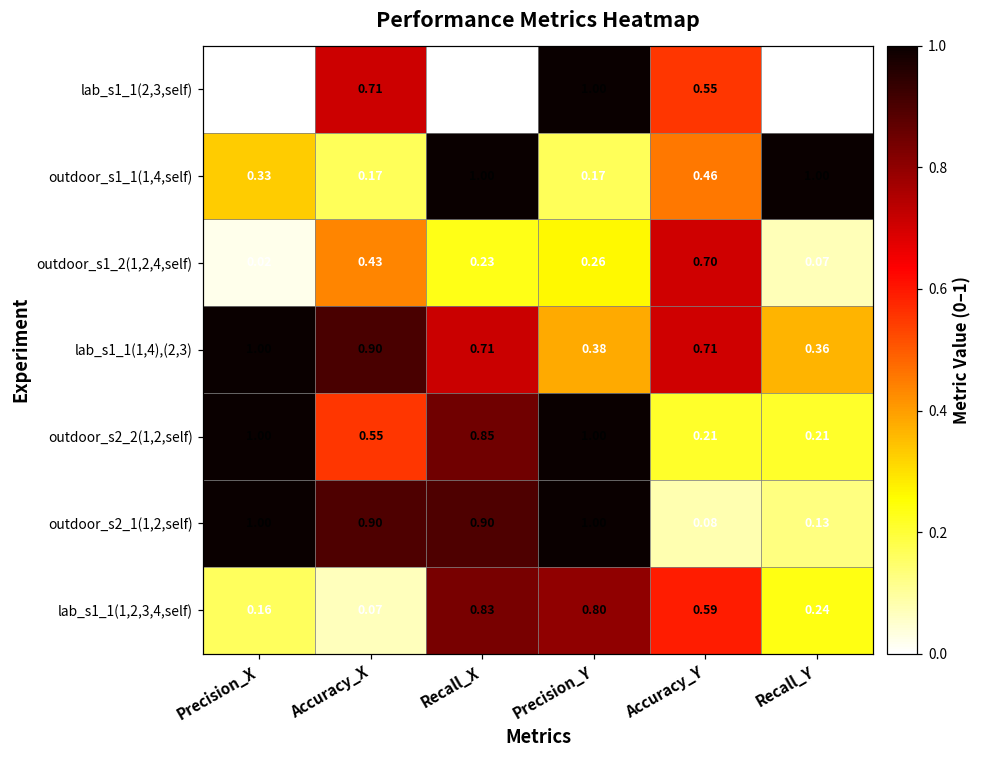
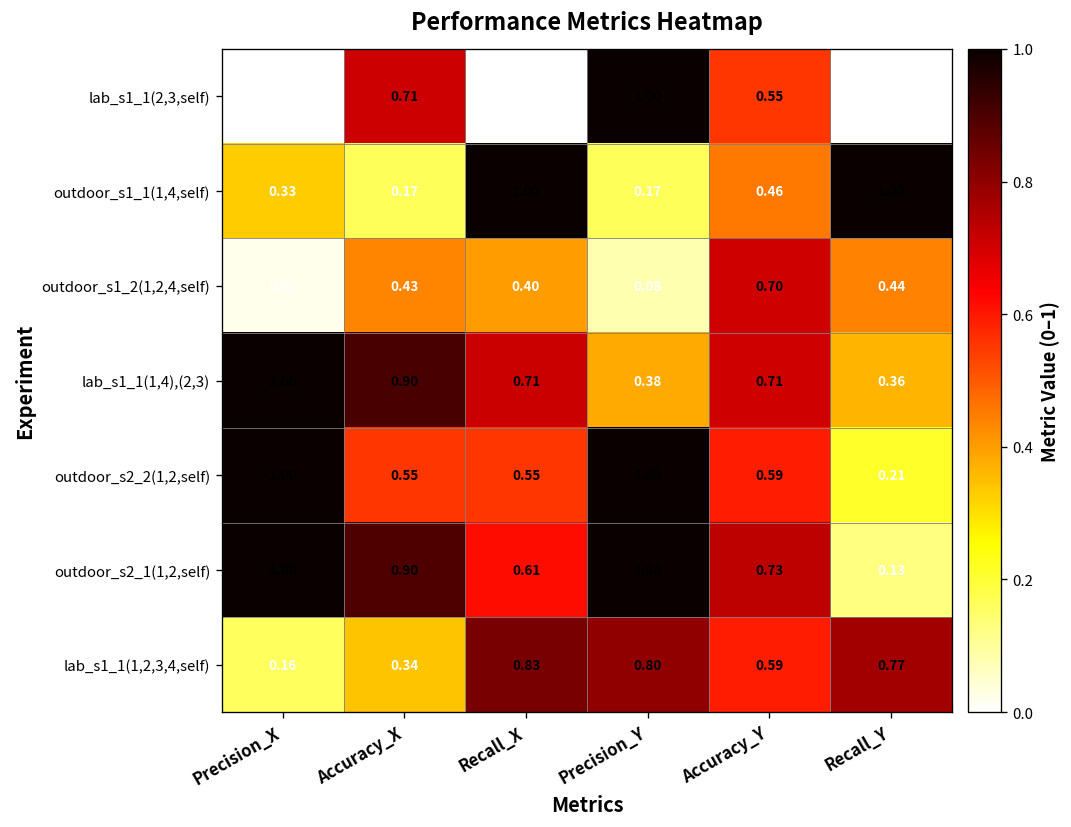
outdoor_s1_2(1,2,4,self), Recall_X: 0.23 -> 0.40
outdoor_s1_2(1,2,4,self), Precision_Y: 0.26 -> 0.08
outdoor_s1_2(1,2,4,self), Recall_Y: 0.07 -> 0.44
outdoor_s2_2(1,2,self), Recall_X: 0.85 -> 0.55
outdoor_s2_2(1,2,self), Accuracy_Y: 0.21 -> 0.59
outdoor_s2_1(1,2,self), Recall_X: 0.90 -> 0.61
outdoor_s2_1(1,2,self), Accuracy_Y: 0.08 -> 0.73
lab_s1_1(1,2,3,4,self), Accuracy_X: 0.07 -> 0.34
lab_s1_1(1,2,3,4,self), Recall_Y: 0.24 -> 0.77
